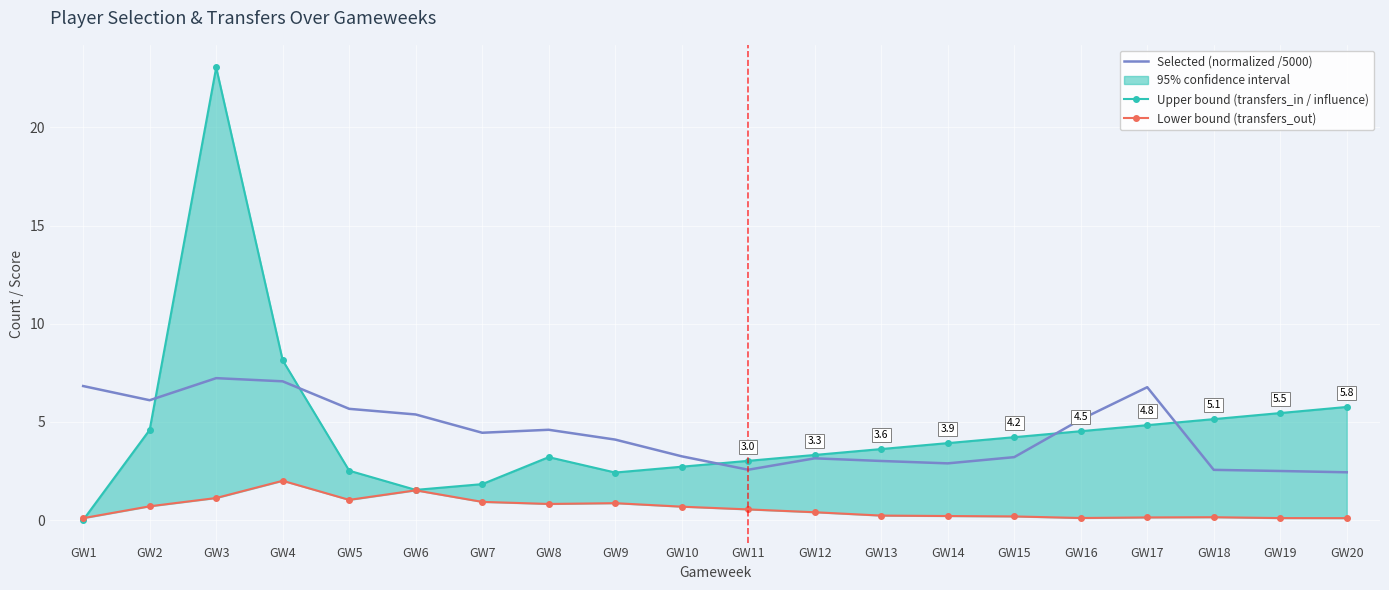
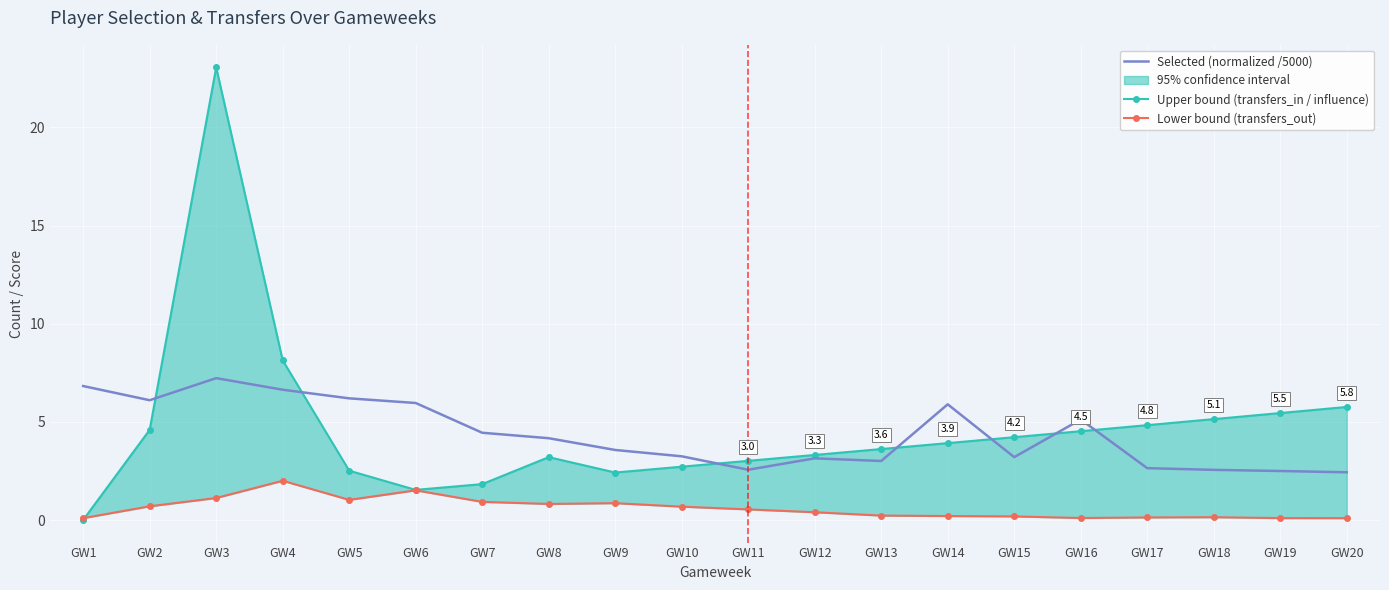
Selected (normalized /5000), GW4: 7.1 -> 6.6
Selected (normalized /5000), GW5: 5.7 -> 6.2
Selected (normalized /5000), GW6: 5.4 -> 6.0
Selected (normalized /5000), GW8: 4.6 -> 4.2
Selected (normalized /5000), GW9: 4.1 -> 3.6
Selected (normalized /5000), GW14: 2.9 -> 5.9
Selected (normalized /5000), GW17: 6.8 -> 2.6
